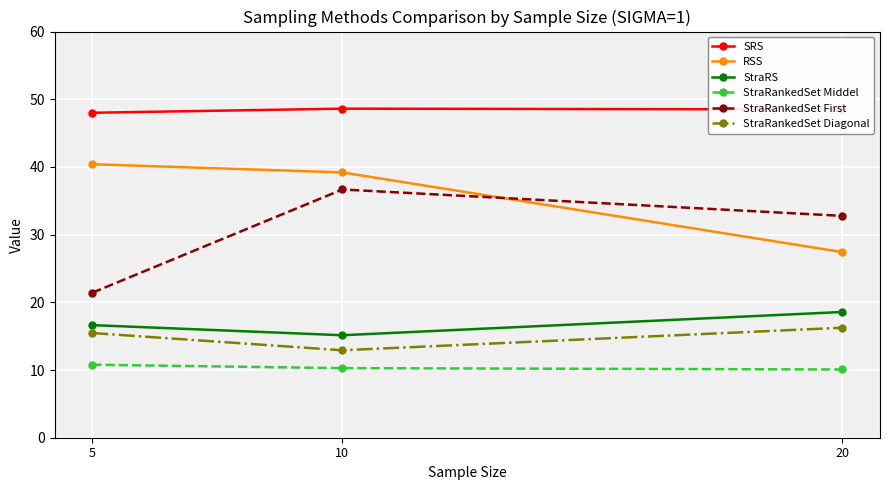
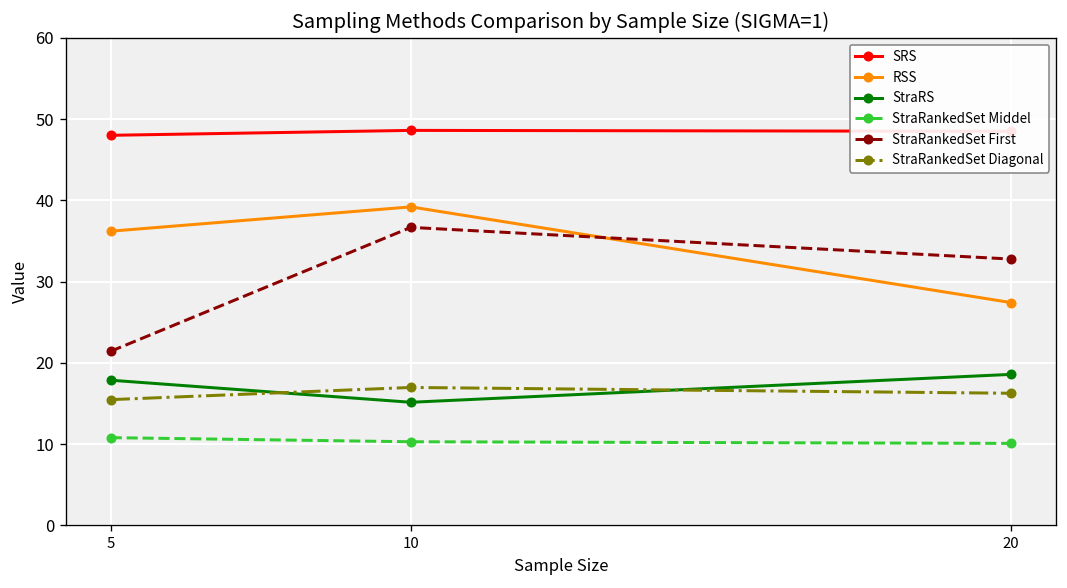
RSS, 5: 40 -> 36
StraRS, 5: 17 -> 18
StraRankedSet Diagonal, 10: 13 -> 17
